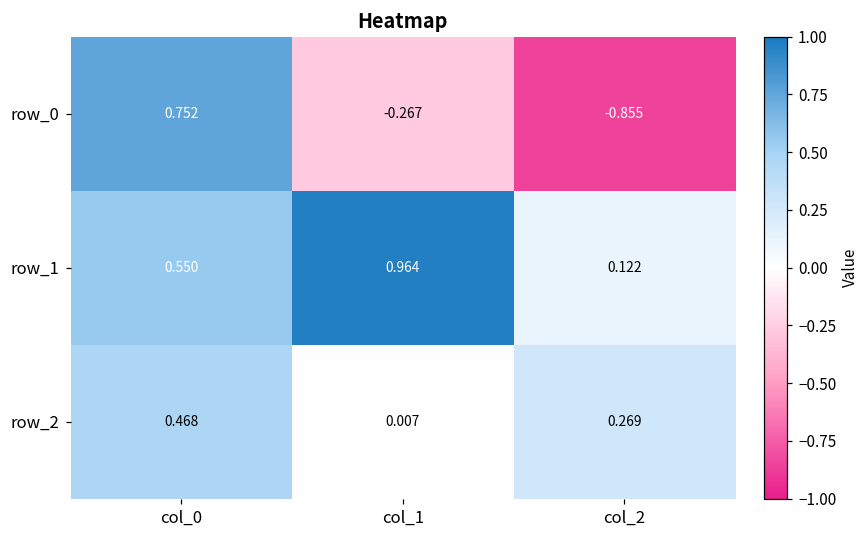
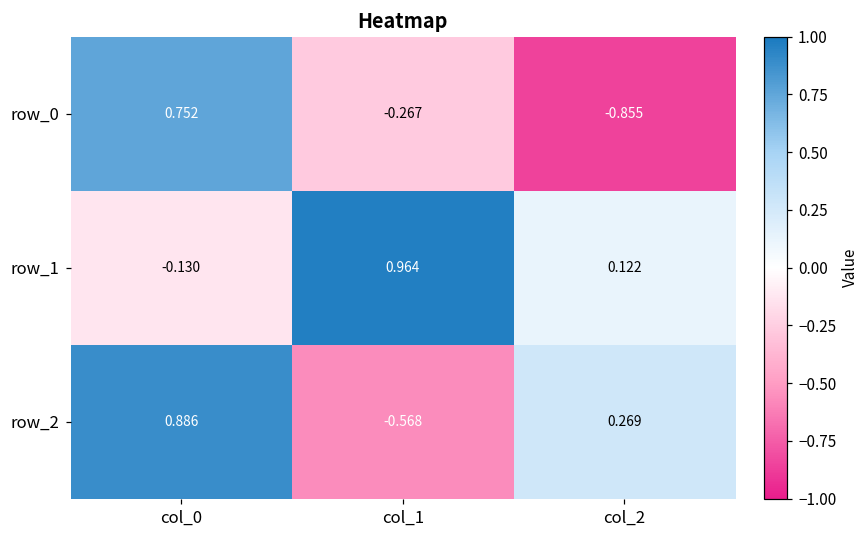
row_1, col_0: 0.550 -> -0.130
row_2, col_0: 0.468 -> 0.886
row_2, col_1: 0.007 -> -0.568
